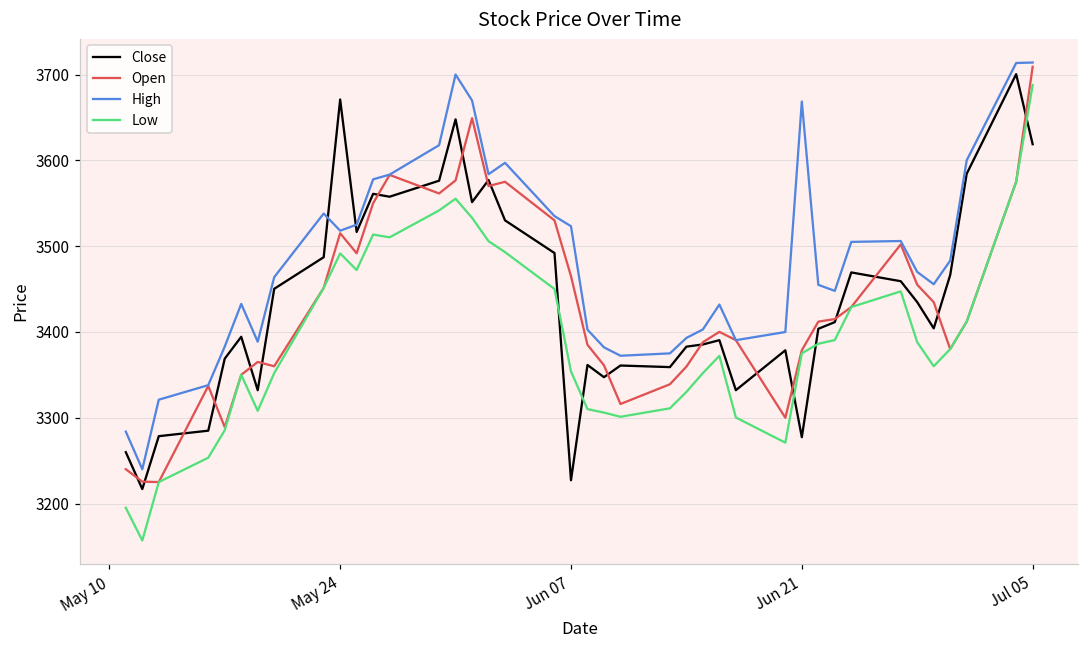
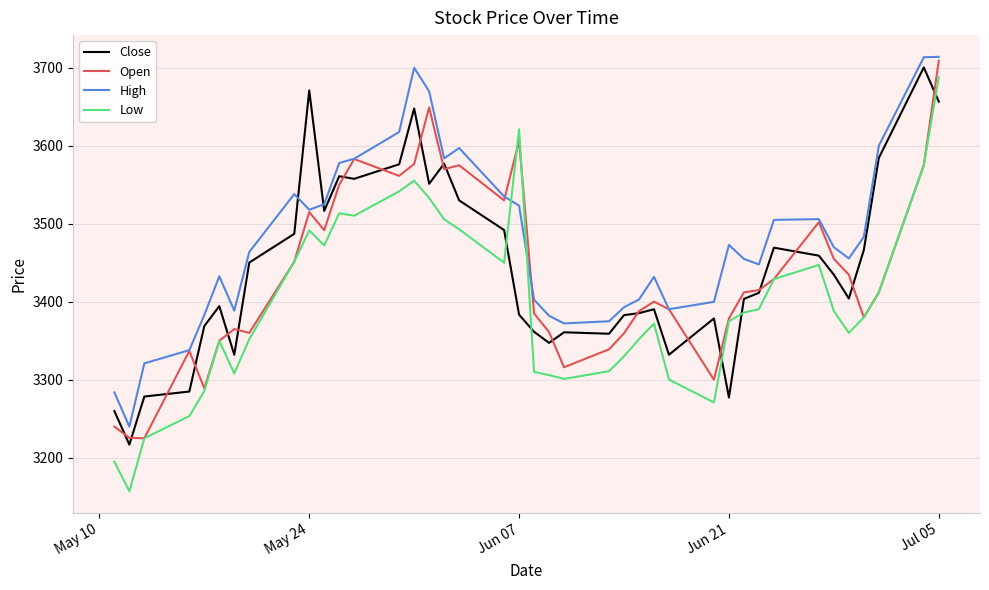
Close, Jun 07: 3230 -> 3380
Open, Jun 07: 3470 -> 3610
Low, Jun 07: 3350 -> 3620
High, Jun 21: 3670 -> 3470
Close, Jul 05: 3620 -> 3660
